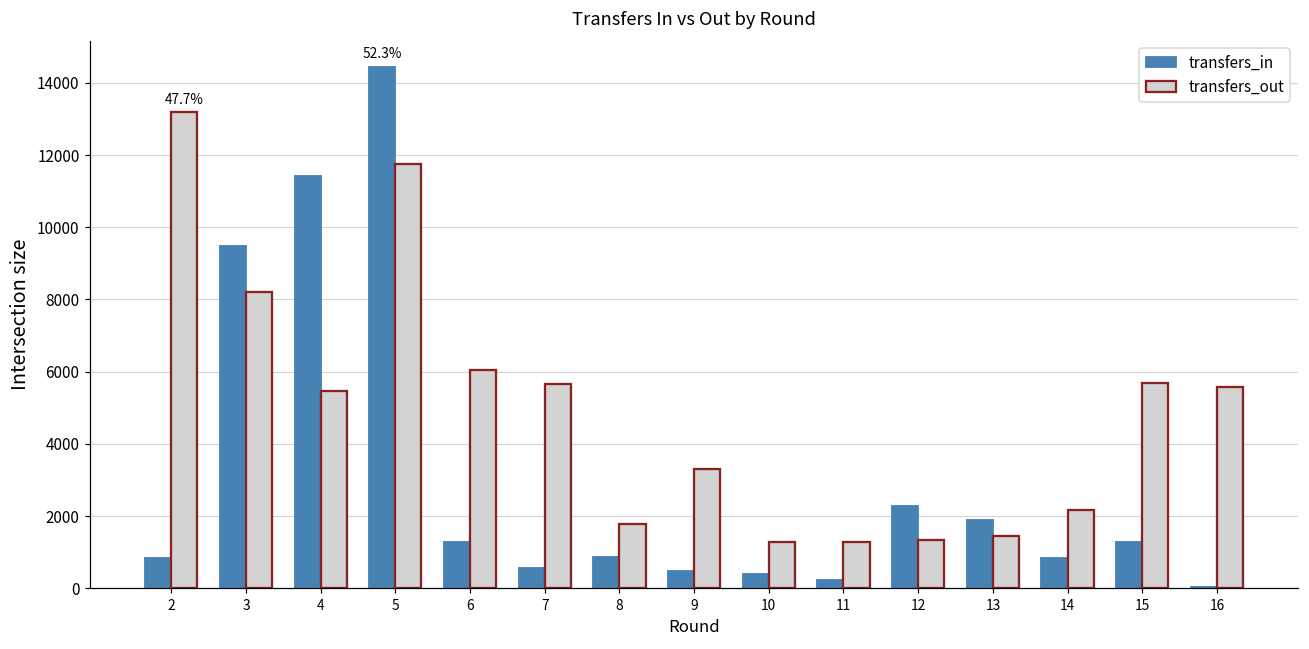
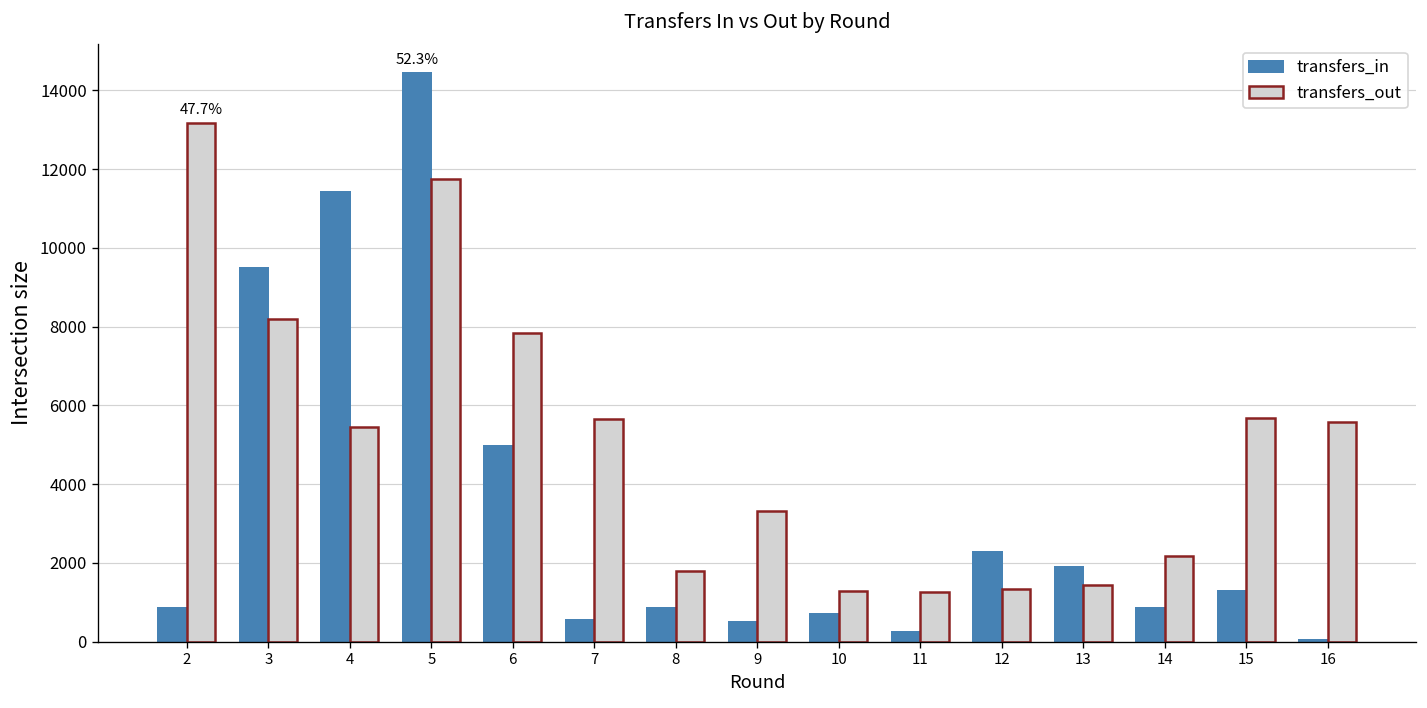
transfers_in, 6: 1300 -> 5000
transfers_out, 6: 6000 -> 7800
transfers_in, 10: 400 -> 700
